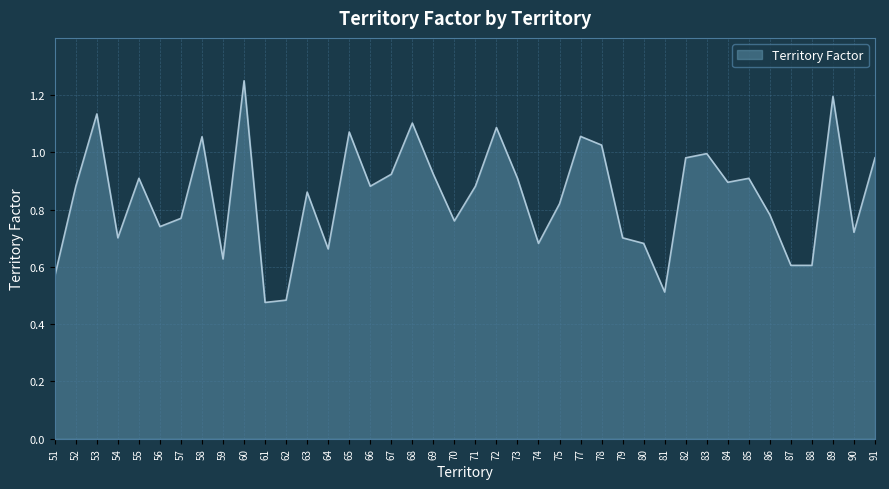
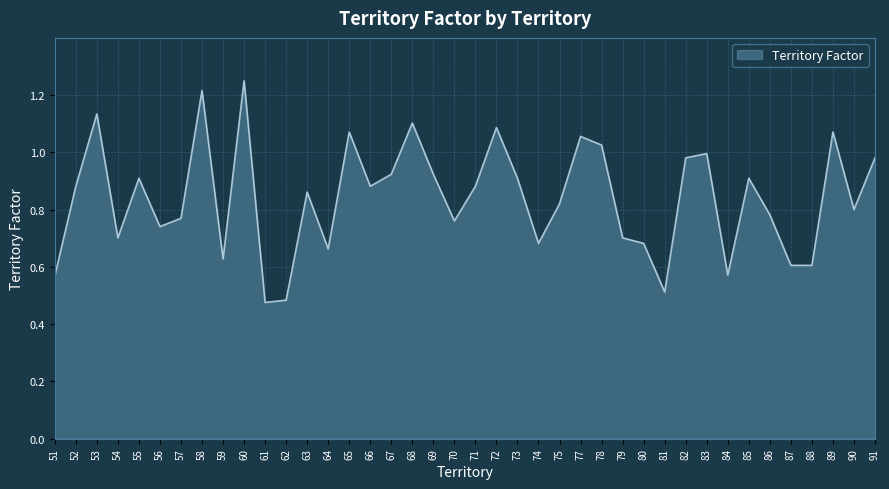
58: 1.05 -> 1.22
84: 0.90 -> 0.57
89: 1.20 -> 1.07
90: 0.72 -> 0.80
